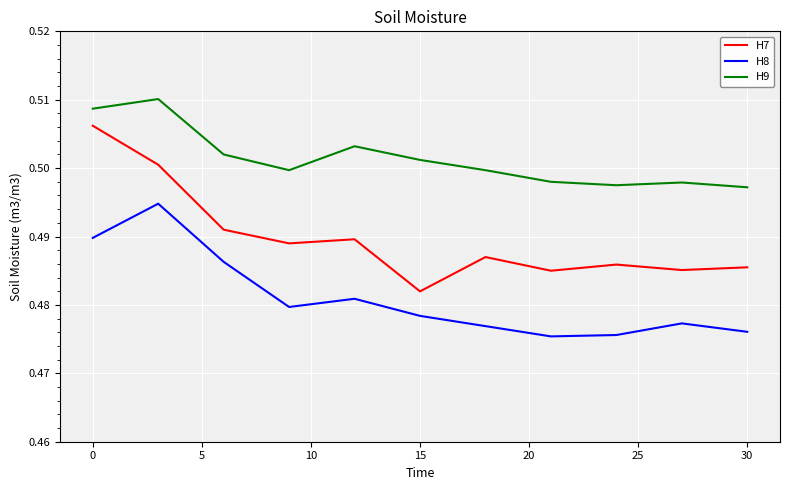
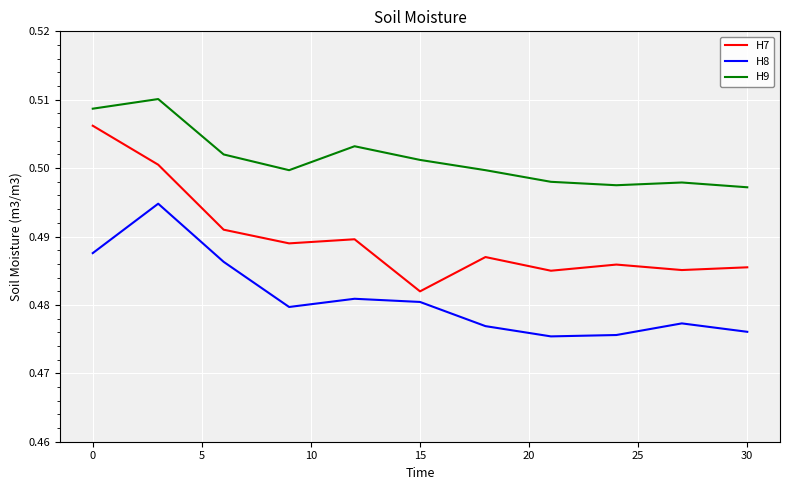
H8, 0: 0.490 -> 0.488
H8, 15: 0.478 -> 0.480
